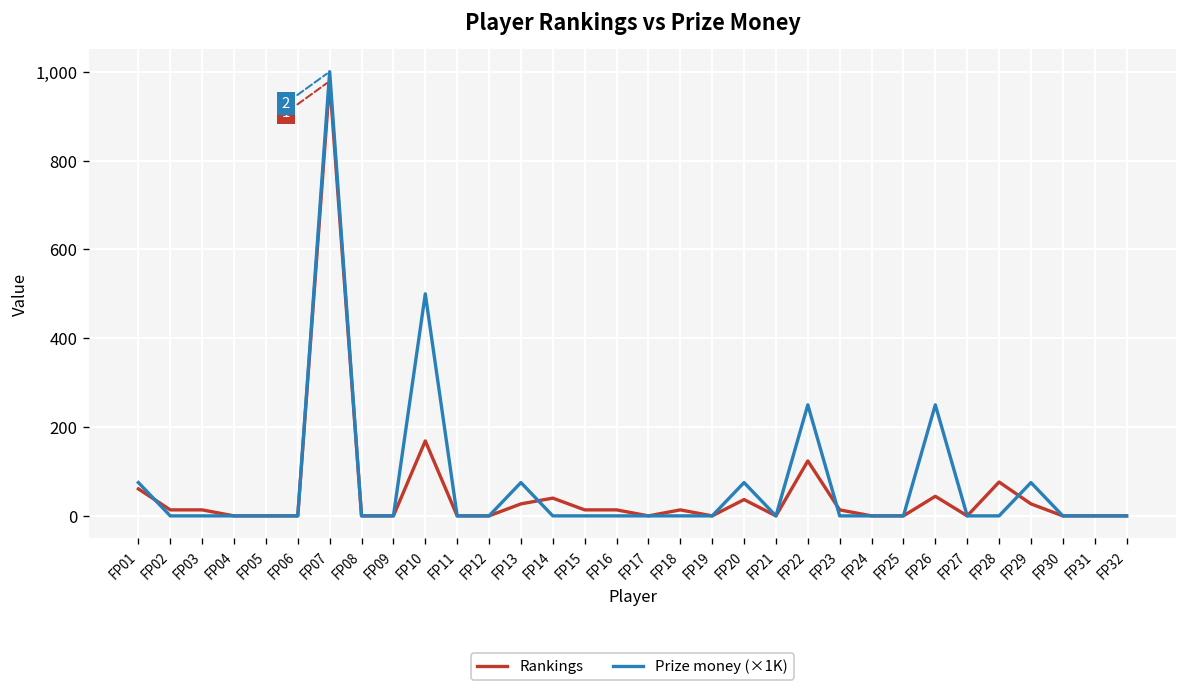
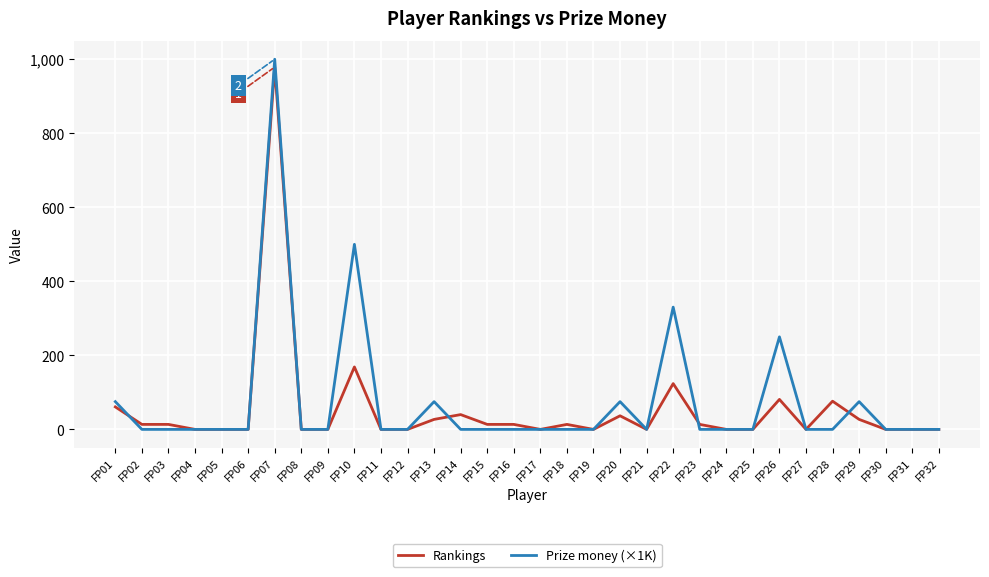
Prize money (×1K), FP22: 250 -> 330
Rankings, FP26: 40 -> 80
